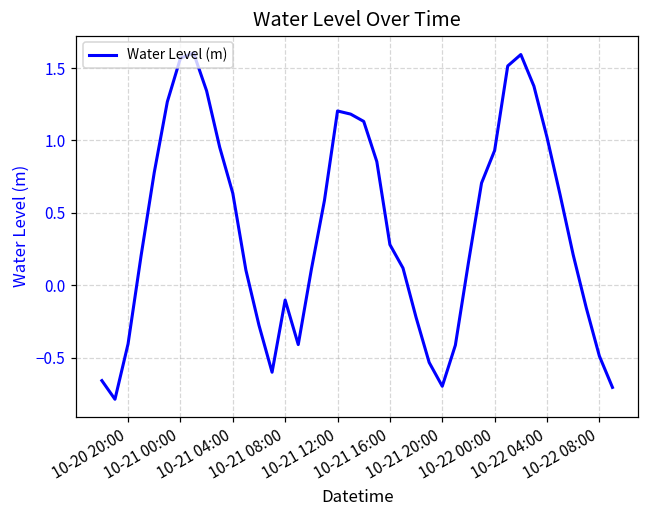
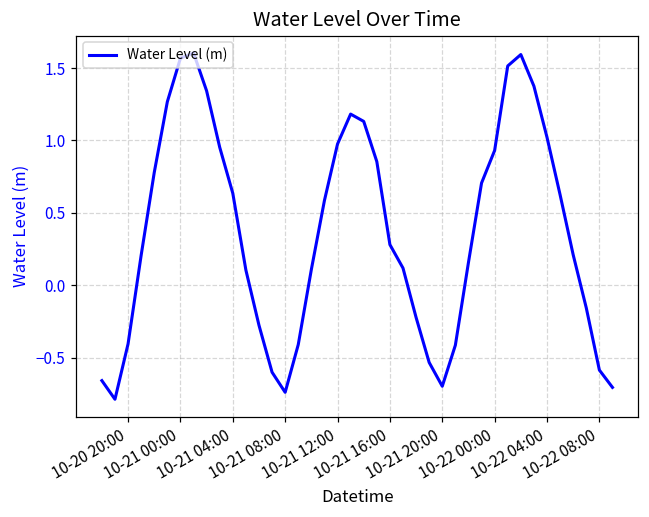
10-21 08:00: -0.10 -> -0.74
10-21 12:00: 1.20 -> 0.98
10-22 08:00: -0.49 -> -0.59
